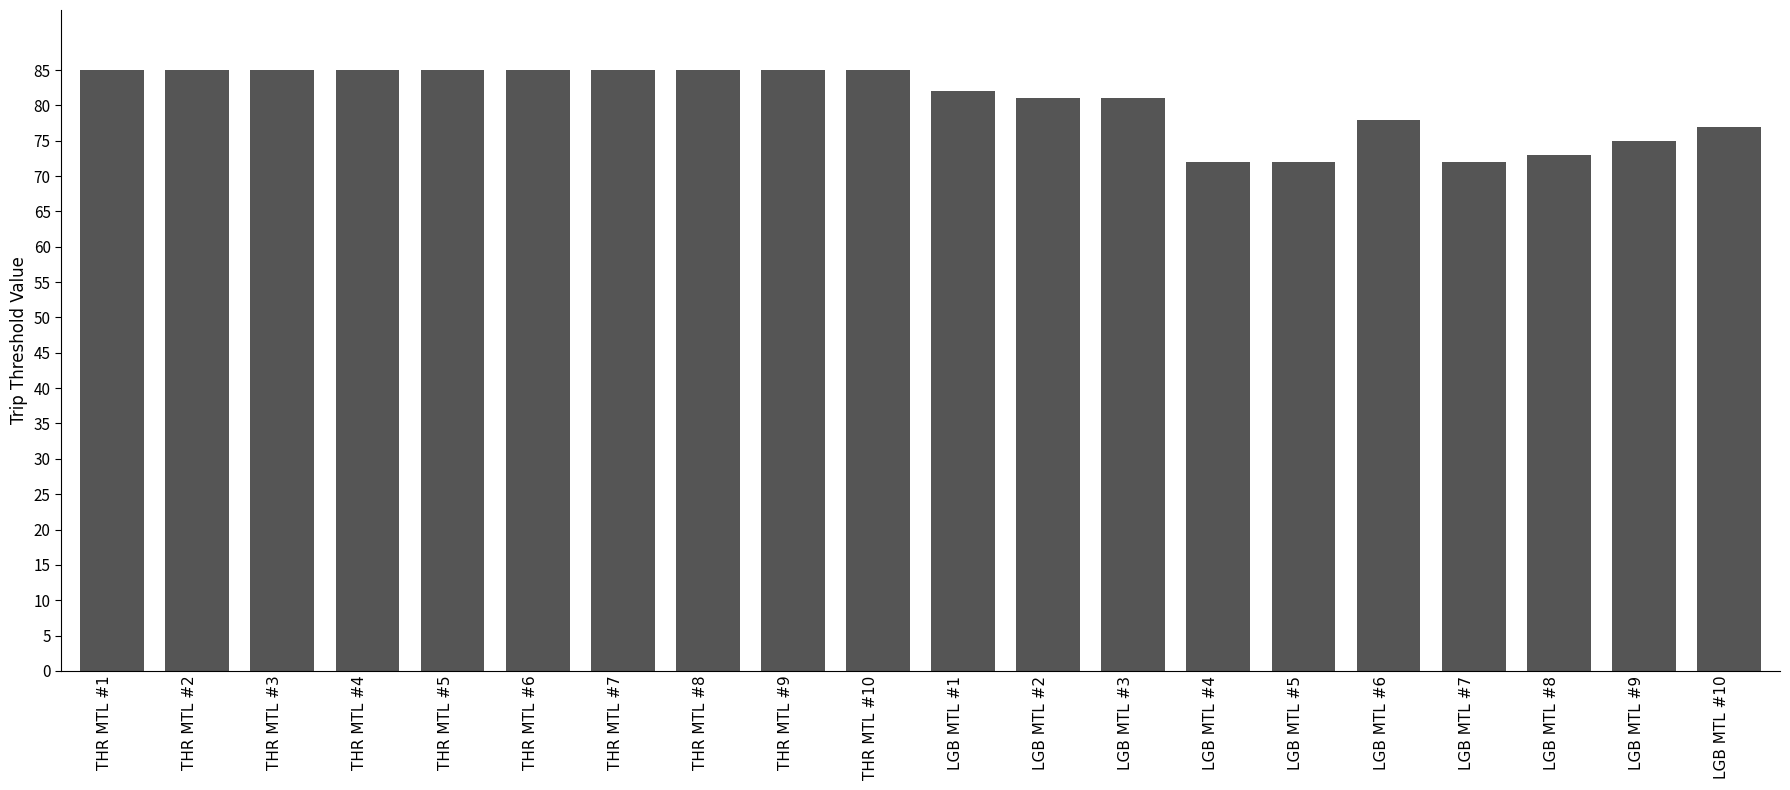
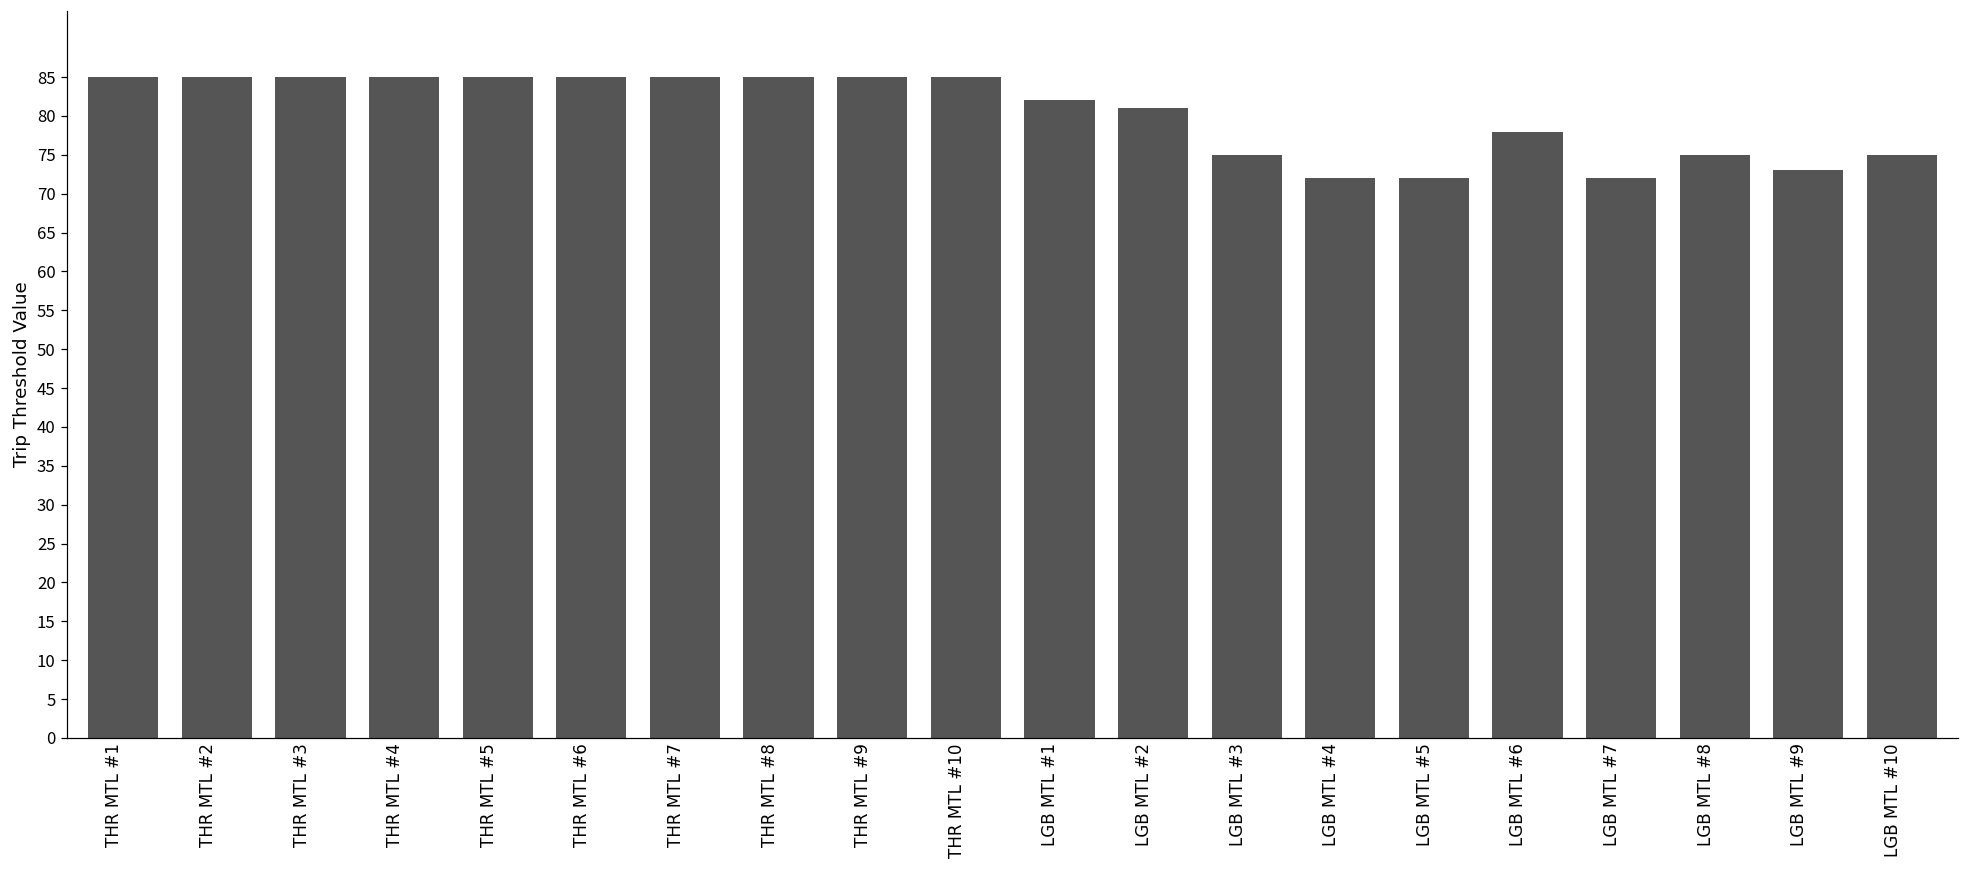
LGB MTL #3: 81 -> 75
LGB MTL #8: 73 -> 75
LGB MTL #9: 75 -> 73
LGB MTL #10: 77 -> 75
